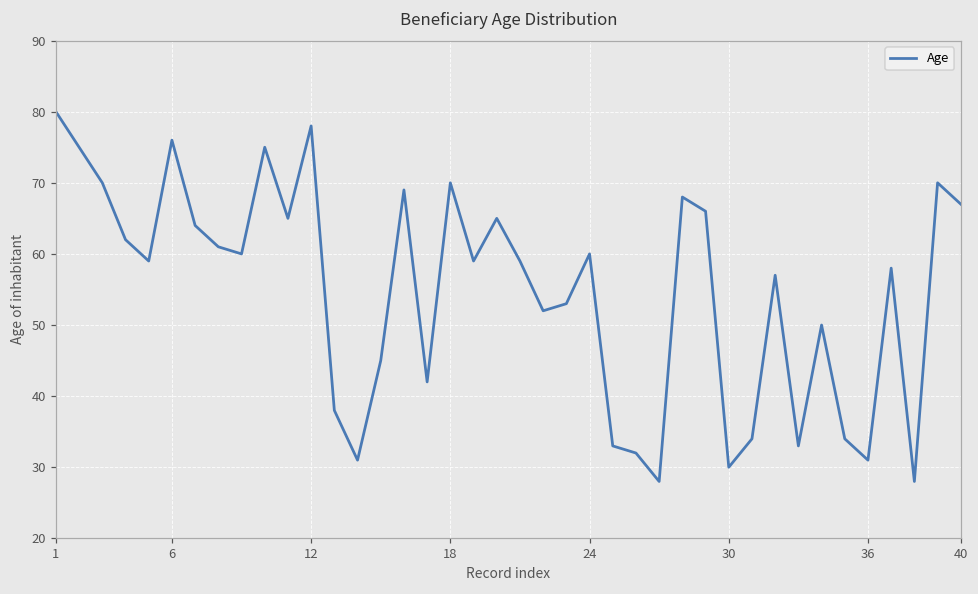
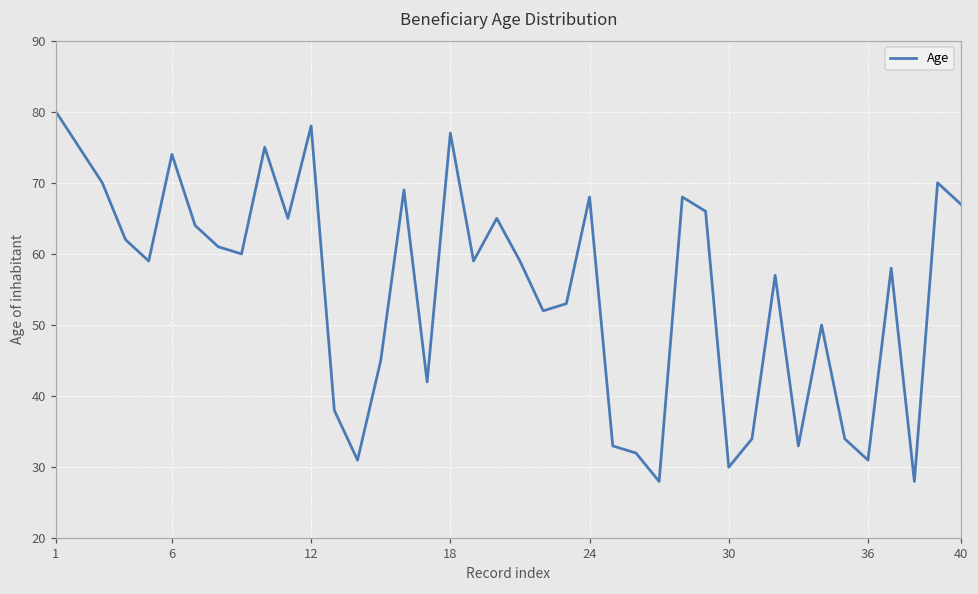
6: 76 -> 74
18: 70 -> 77
24: 60 -> 68
